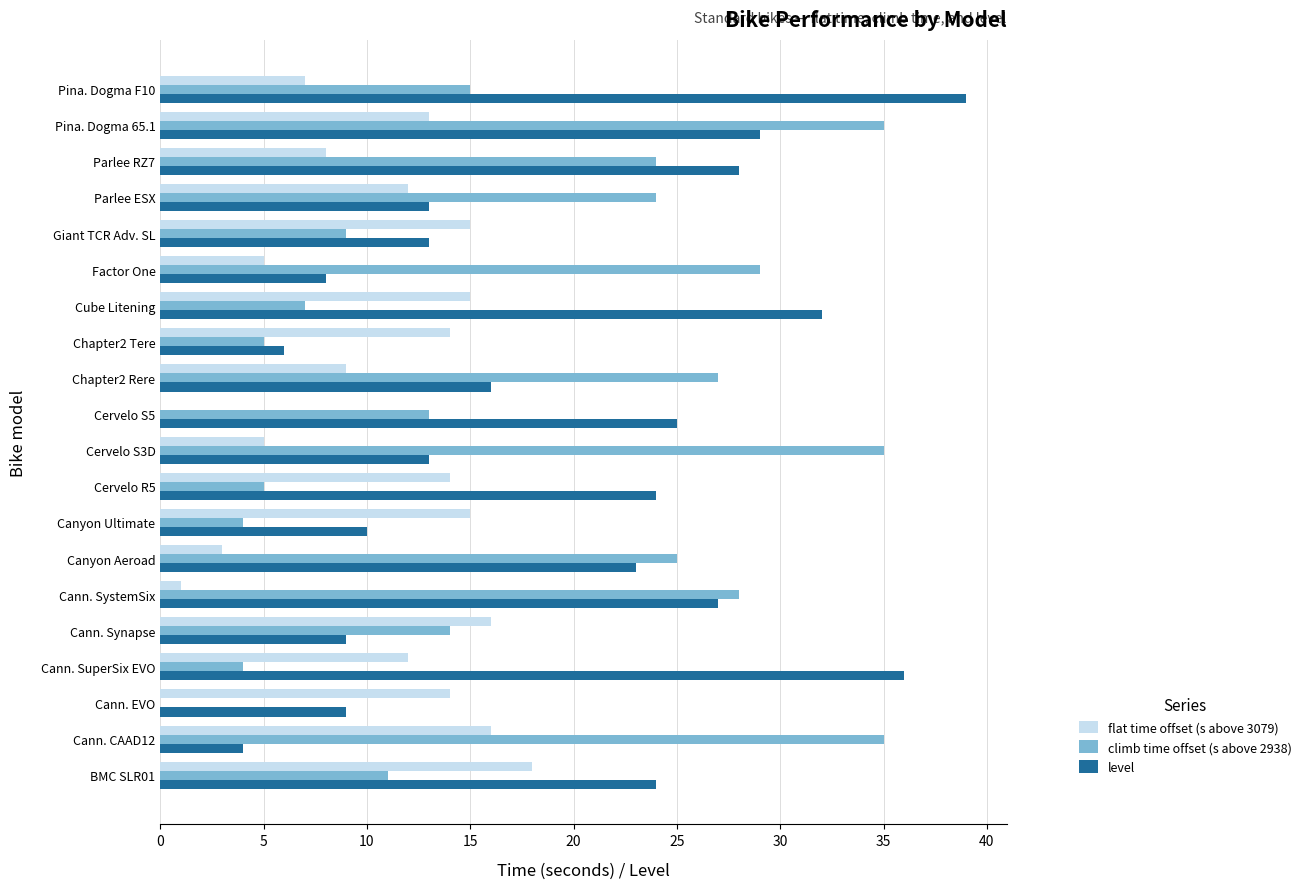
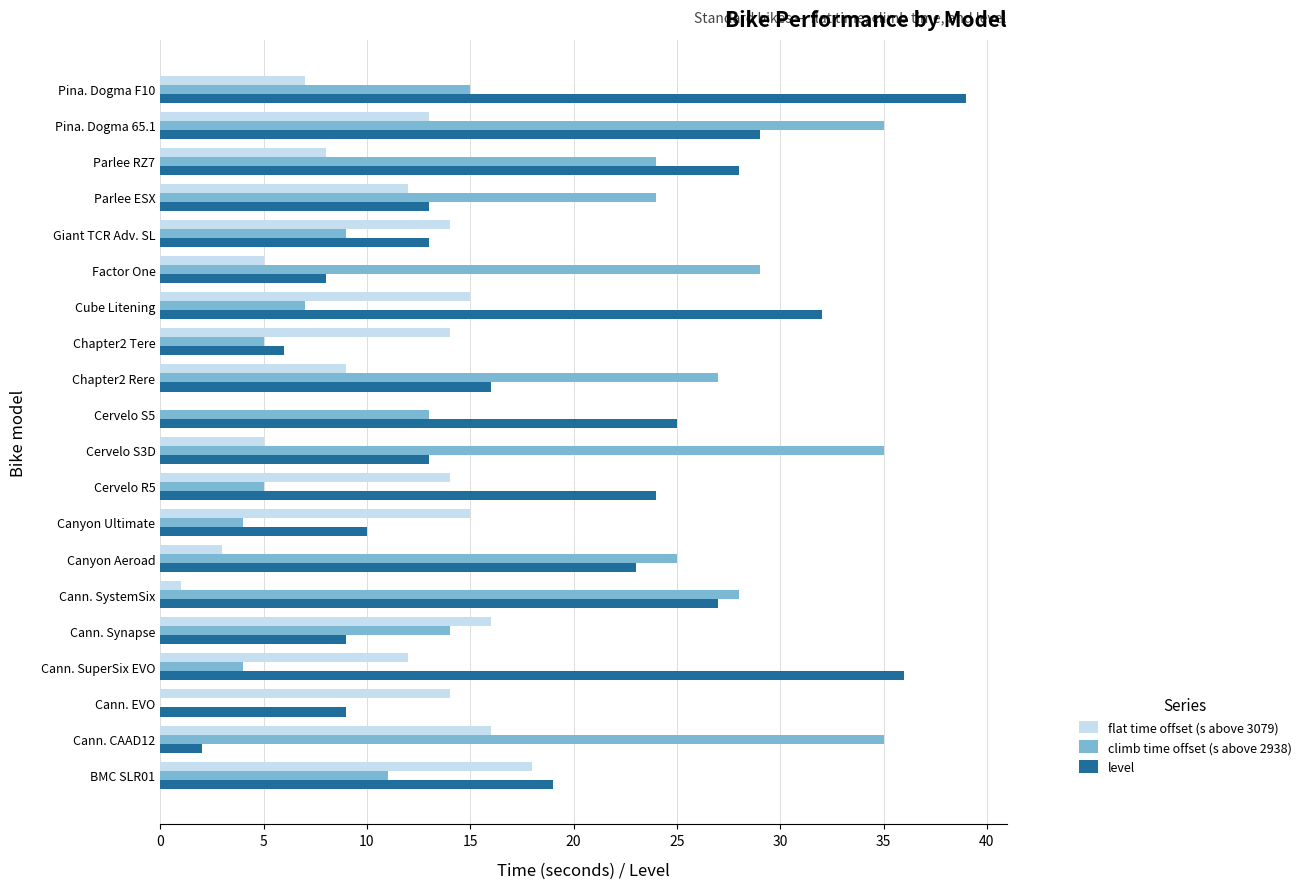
flat time offset (s above 3079), Giant TCR Adv. SL: 15.0 -> 14.0
level, Cann. CAAD12: 4 -> 2
level, BMC SLR01: 24 -> 19
